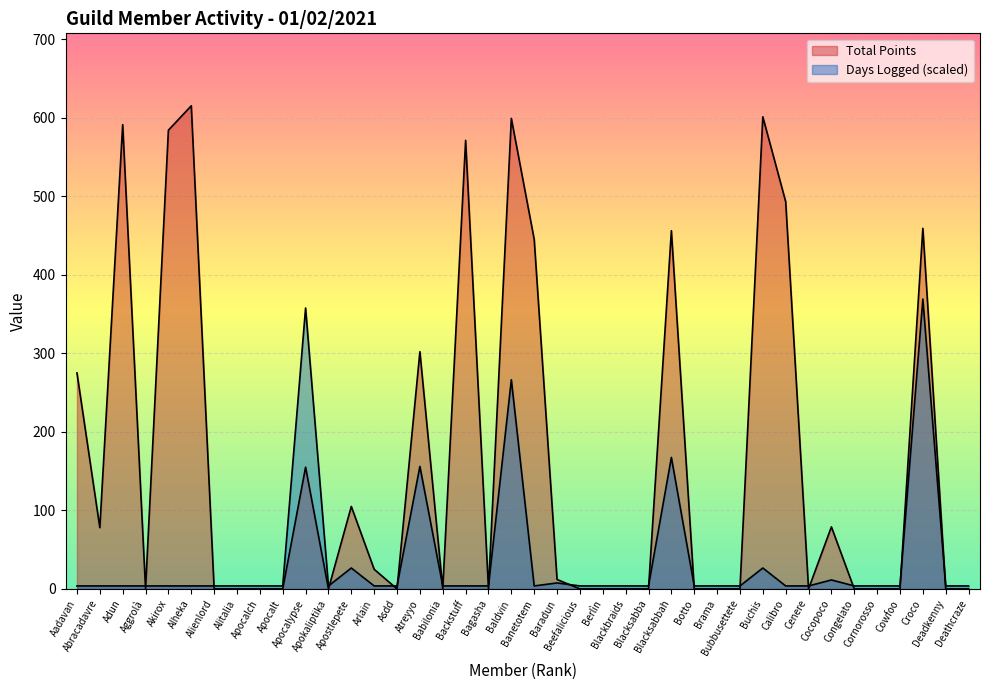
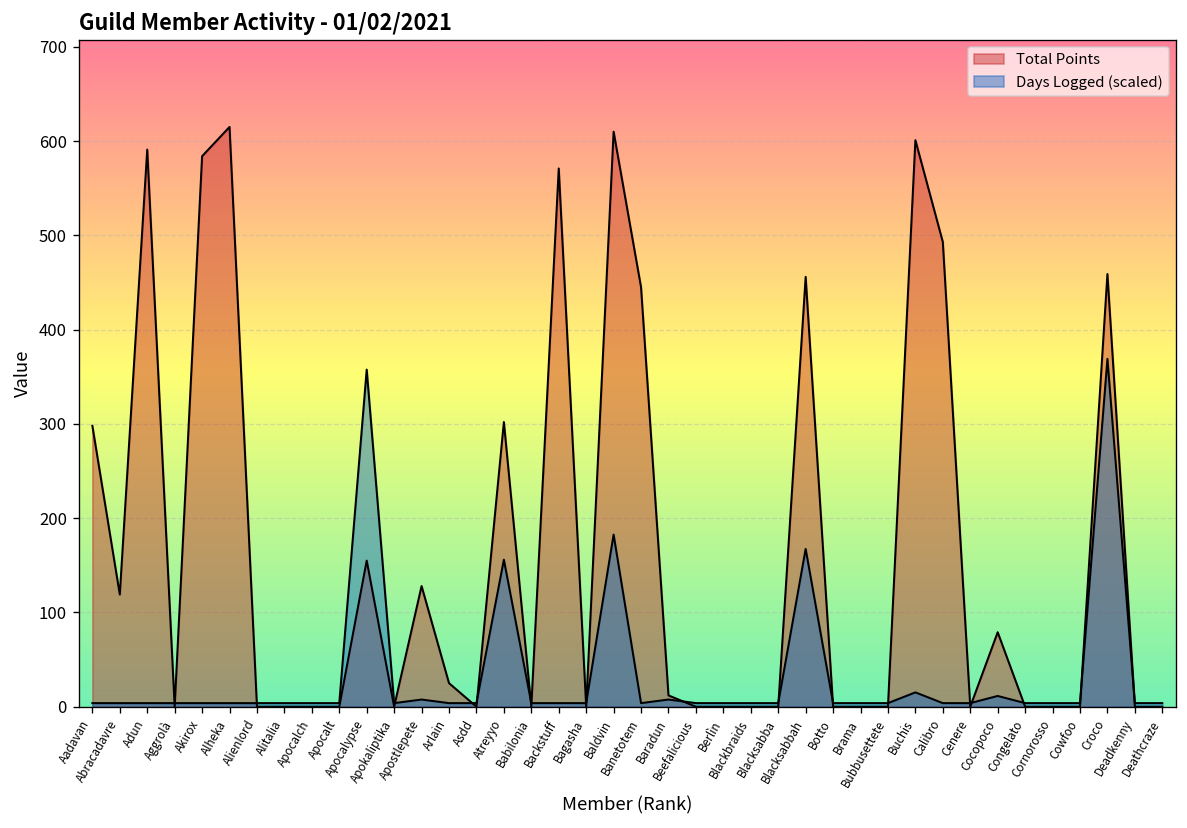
Total Points, Aadavan: 280 -> 300
Total Points, Abracadavre: 80 -> 120
Total Points, Apostlepete: 110 -> 130
Days Logged (scaled), Apostlepete: 30 -> 10
Total Points, Baldvin: 600 -> 610
Days Logged (scaled), Baldvin: 270 -> 180
Days Logged (scaled), Buchis: 30 -> 20
